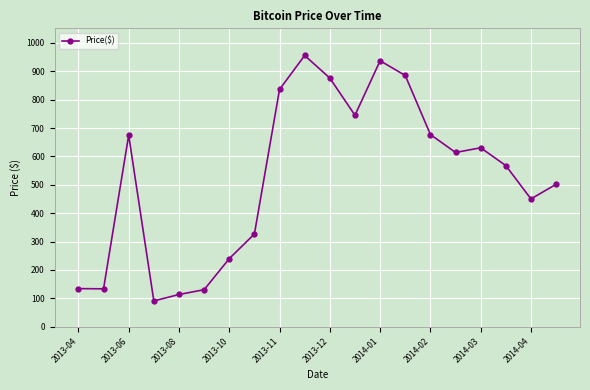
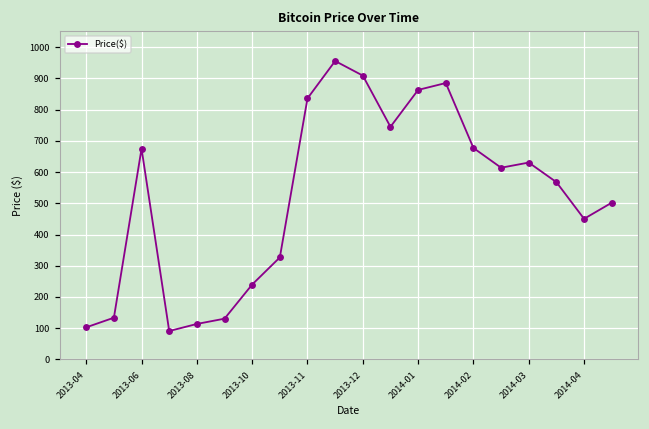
2013-04: 130 -> 100
2013-12: 880 -> 910
2014-01: 940 -> 860
